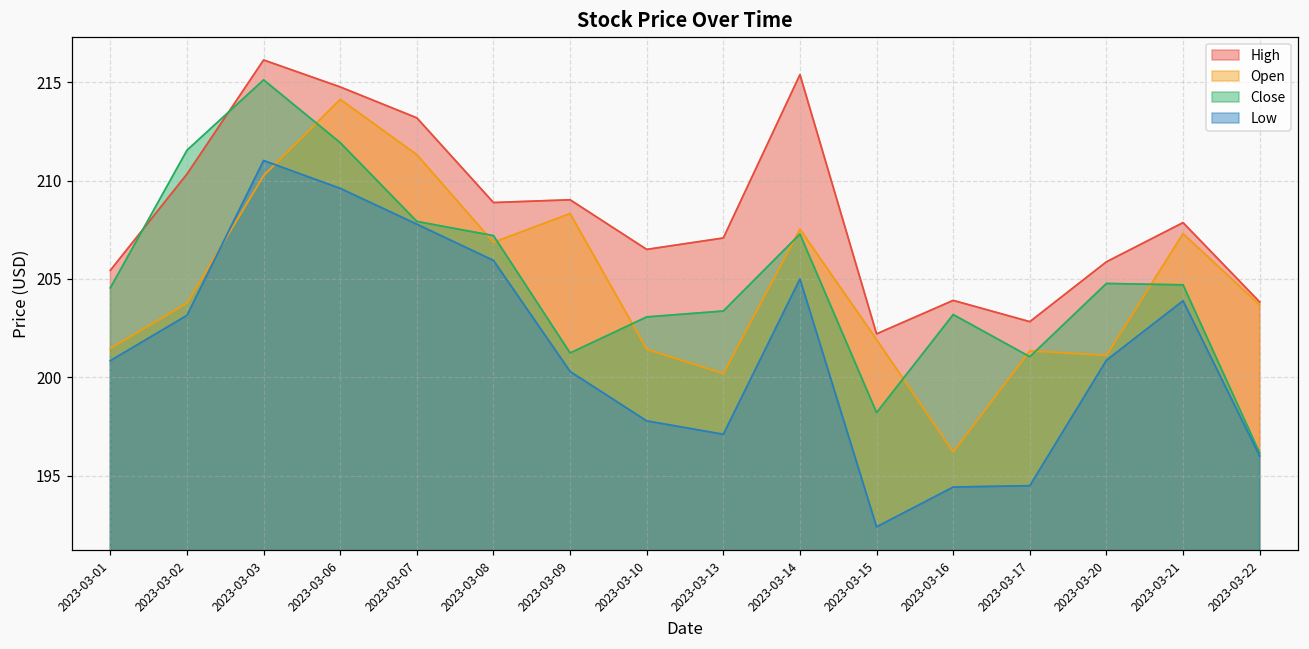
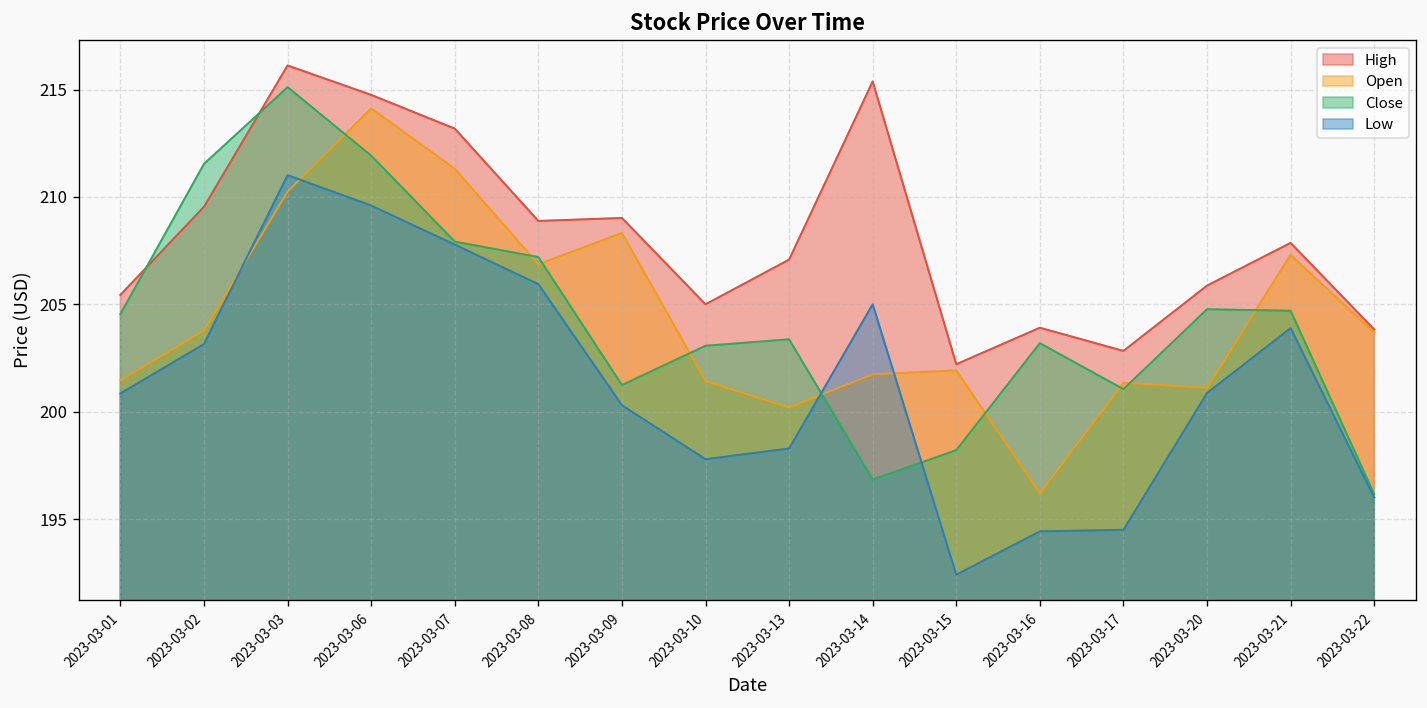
High, 2023-03-02: 210.3 -> 209.5
High, 2023-03-10: 206.5 -> 205.0
Low, 2023-03-13: 197.1 -> 198.3
Open, 2023-03-14: 207.5 -> 201.7
Close, 2023-03-14: 207.3 -> 196.8
